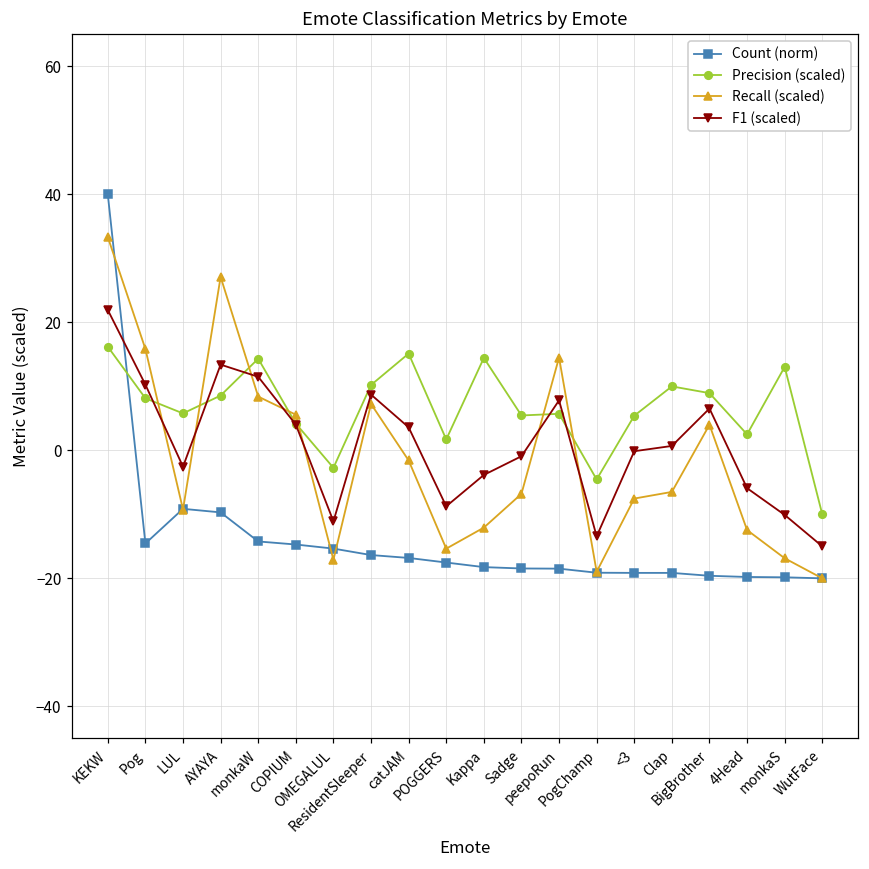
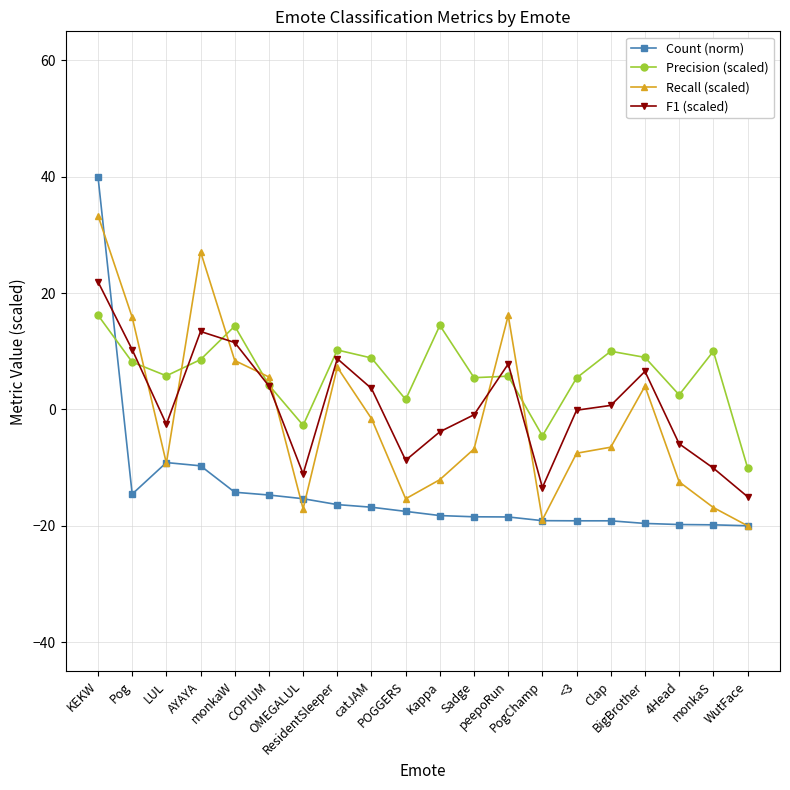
Precision (scaled), catJAM: 15 -> 9
Recall (scaled), peepoRun: 15 -> 16
Precision (scaled), monkaS: 13 -> 10
